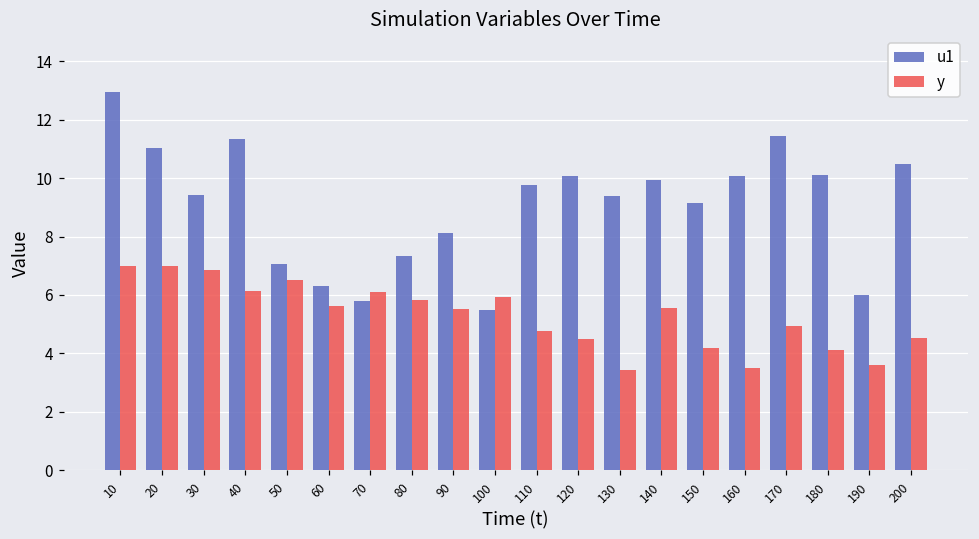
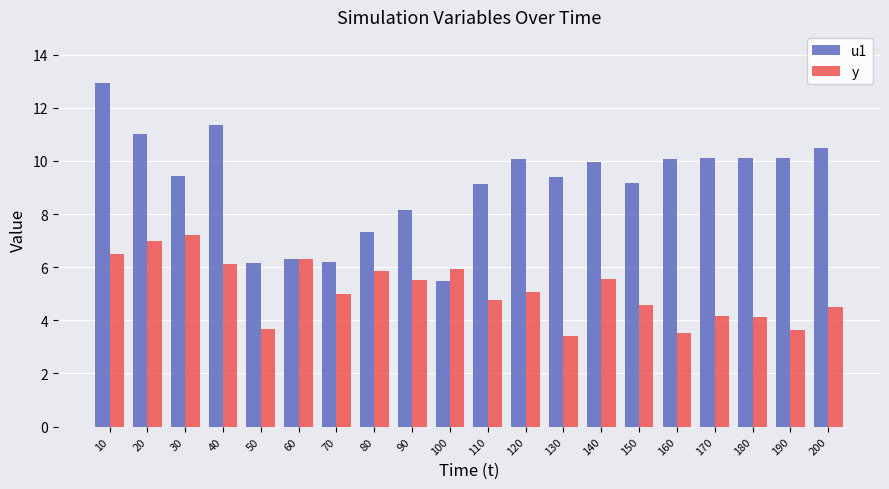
y, 10: 7.0 -> 6.5
y, 30: 6.9 -> 7.2
u1, 50: 7.0 -> 6.1
y, 50: 6.5 -> 3.7
y, 60: 5.6 -> 6.3
u1, 70: 5.8 -> 6.2
y, 70: 6.1 -> 5.0
u1, 110: 9.8 -> 9.1
y, 120: 4.5 -> 5.1
y, 150: 4.2 -> 4.6
u1, 170: 11.4 -> 10.1
y, 170: 4.9 -> 4.1
u1, 190: 6.0 -> 10.1
